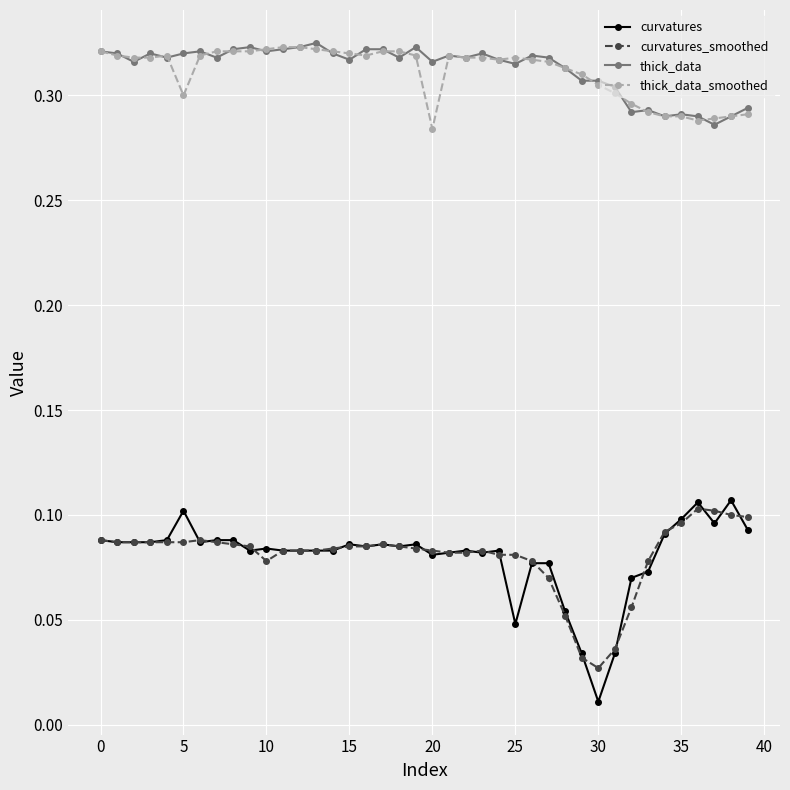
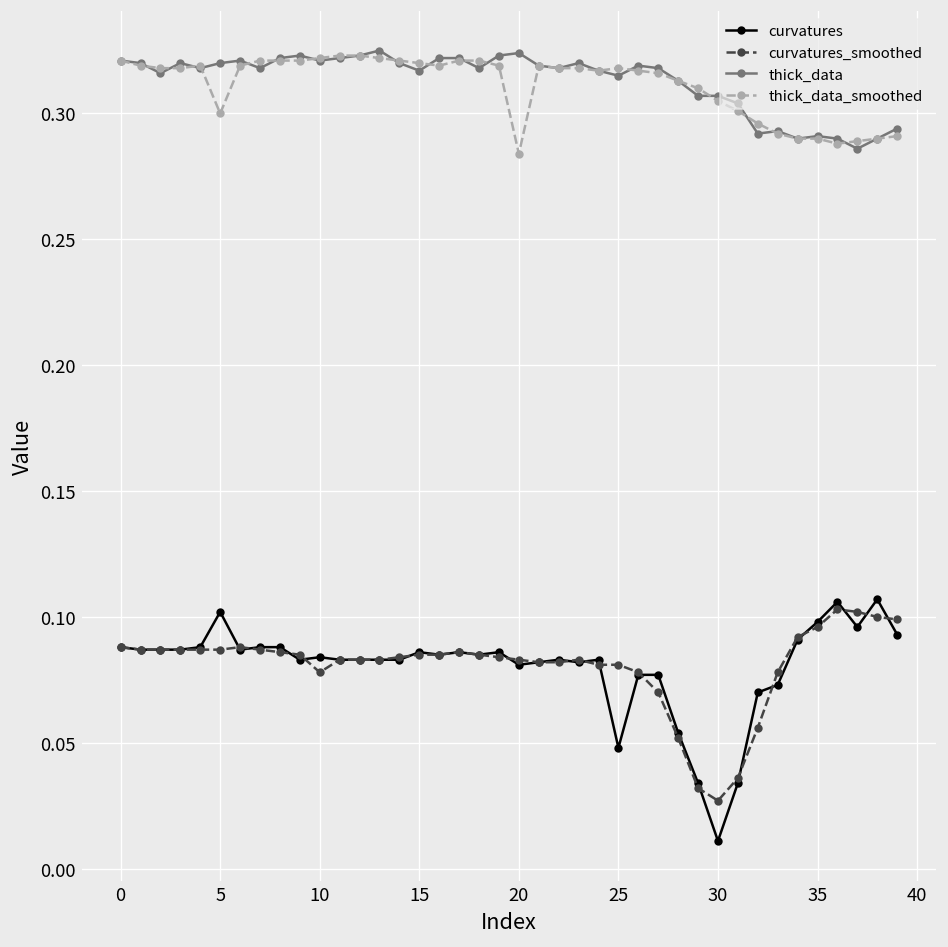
thick_data, 20: 0.316 -> 0.324
